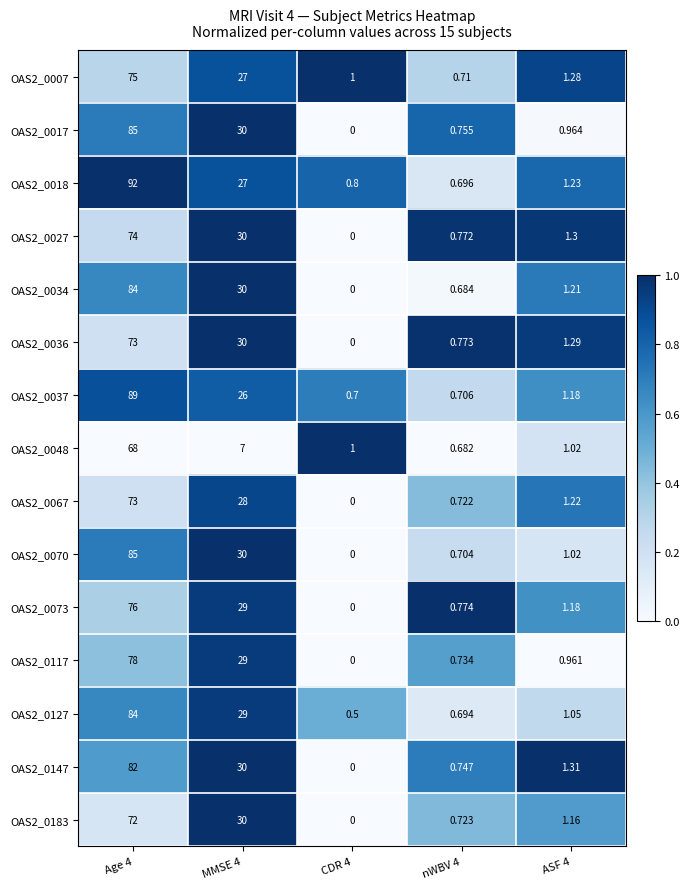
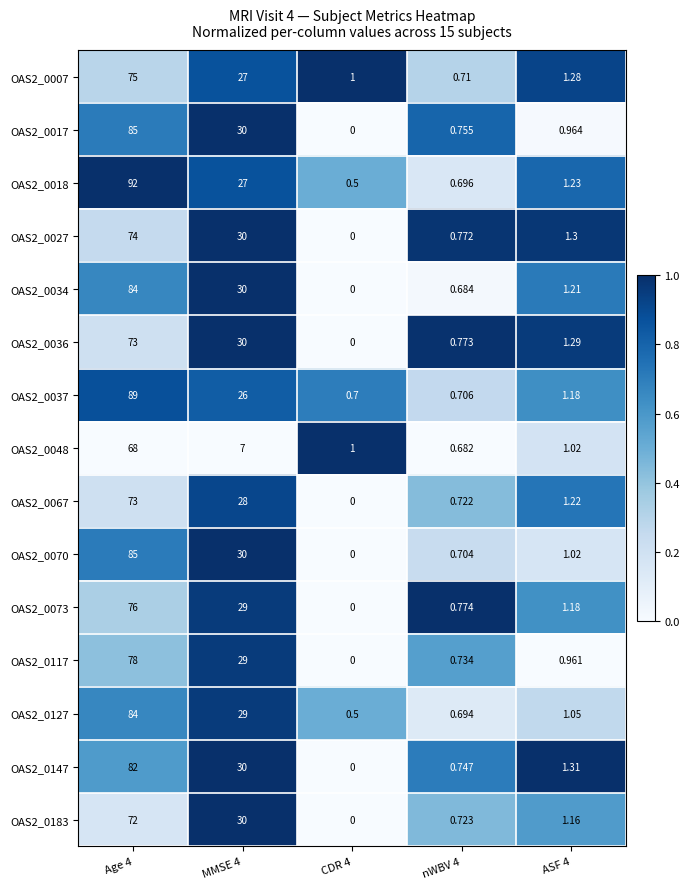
OAS2_0018, CDR 4: 0.8 -> 0.5
